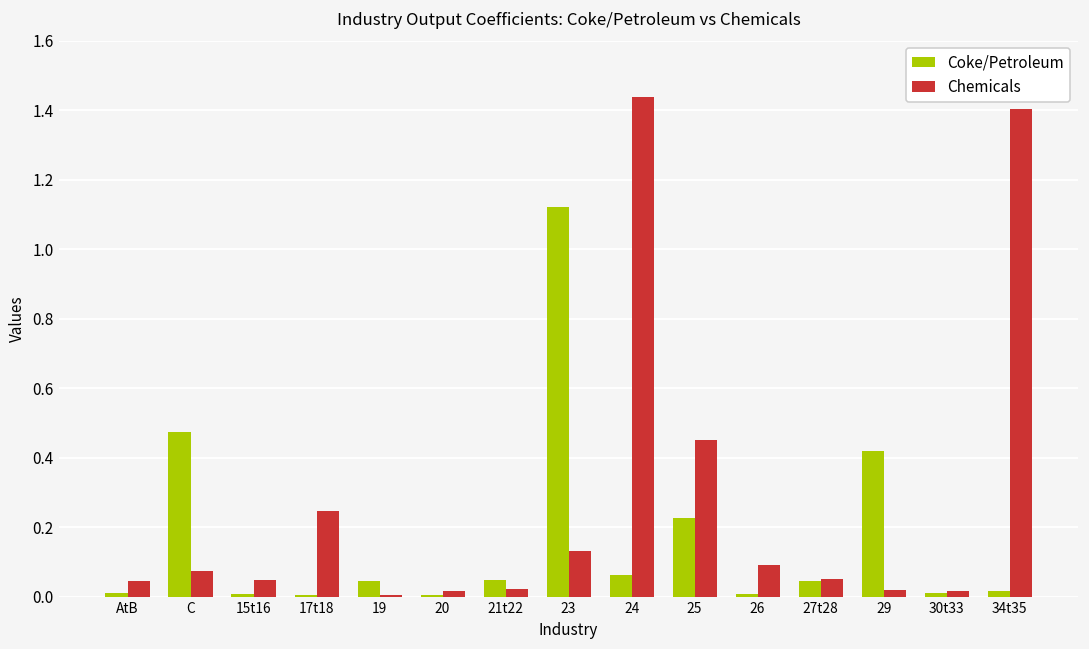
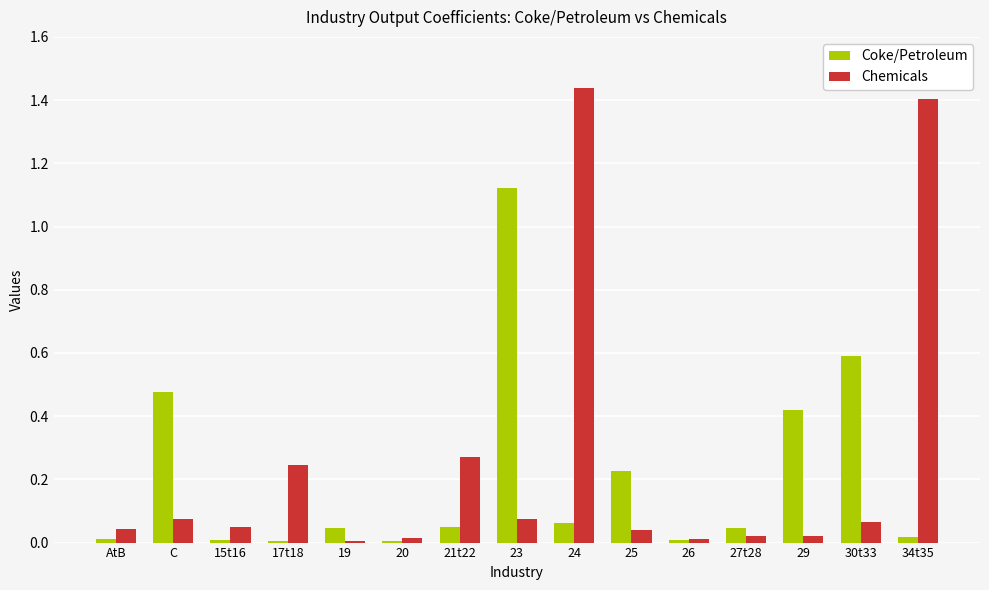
Chemicals, 21t22: 0.02 -> 0.27
Chemicals, 23: 0.13 -> 0.08
Chemicals, 25: 0.45 -> 0.04
Chemicals, 26: 0.09 -> 0.01
Chemicals, 27t28: 0.05 -> 0.02
Coke/Petroleum, 30t33: 0.01 -> 0.59
Chemicals, 30t33: 0.02 -> 0.07
